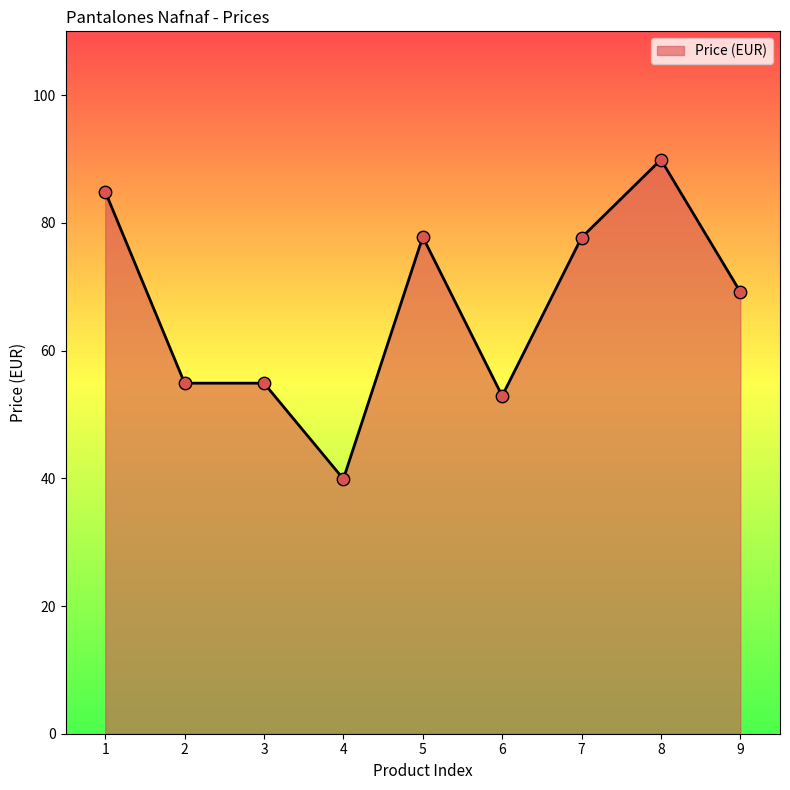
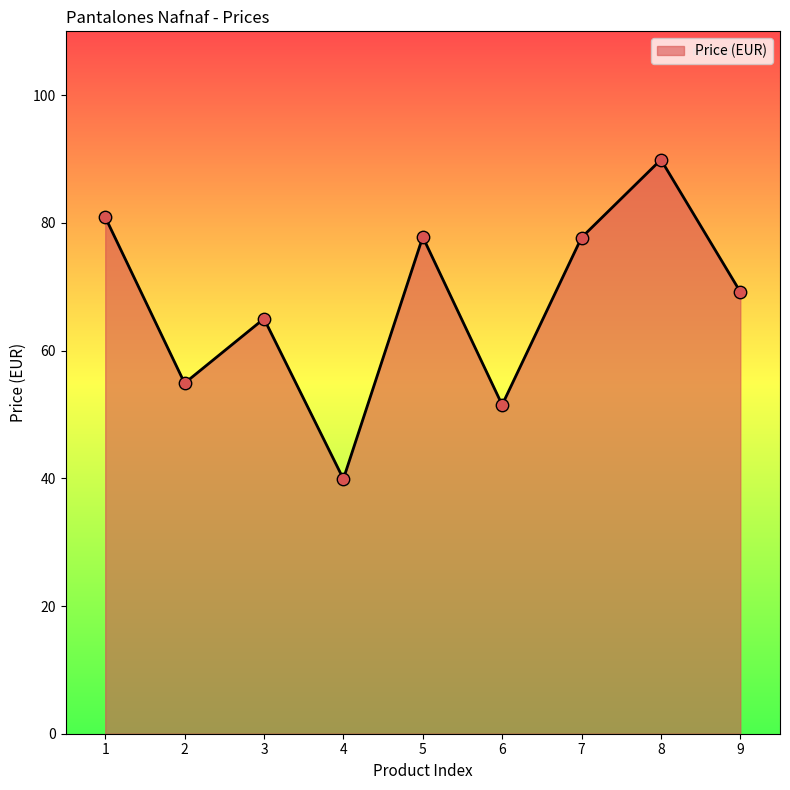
1: 85 -> 81
3: 55 -> 65
6: 53 -> 52
